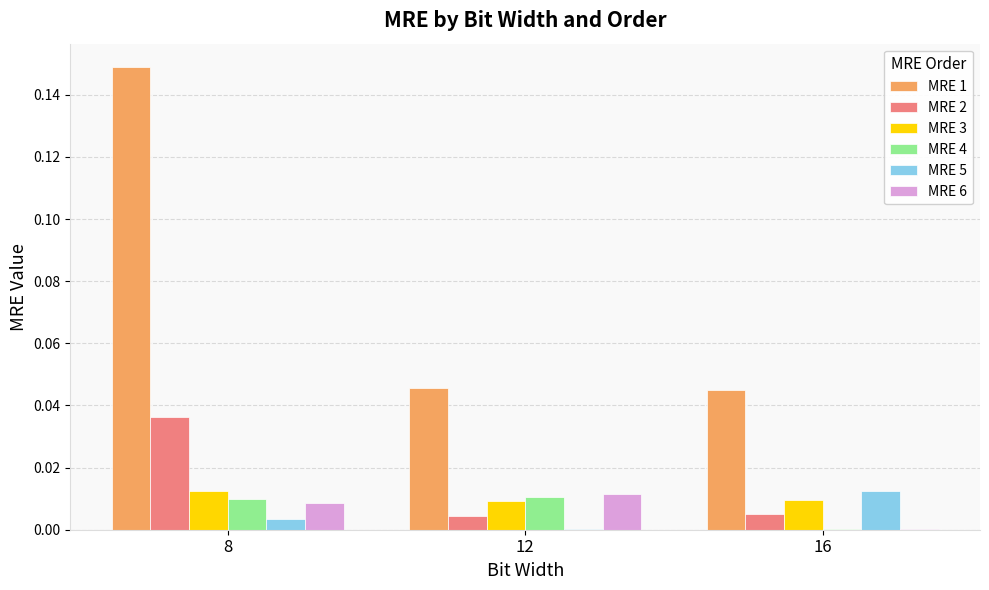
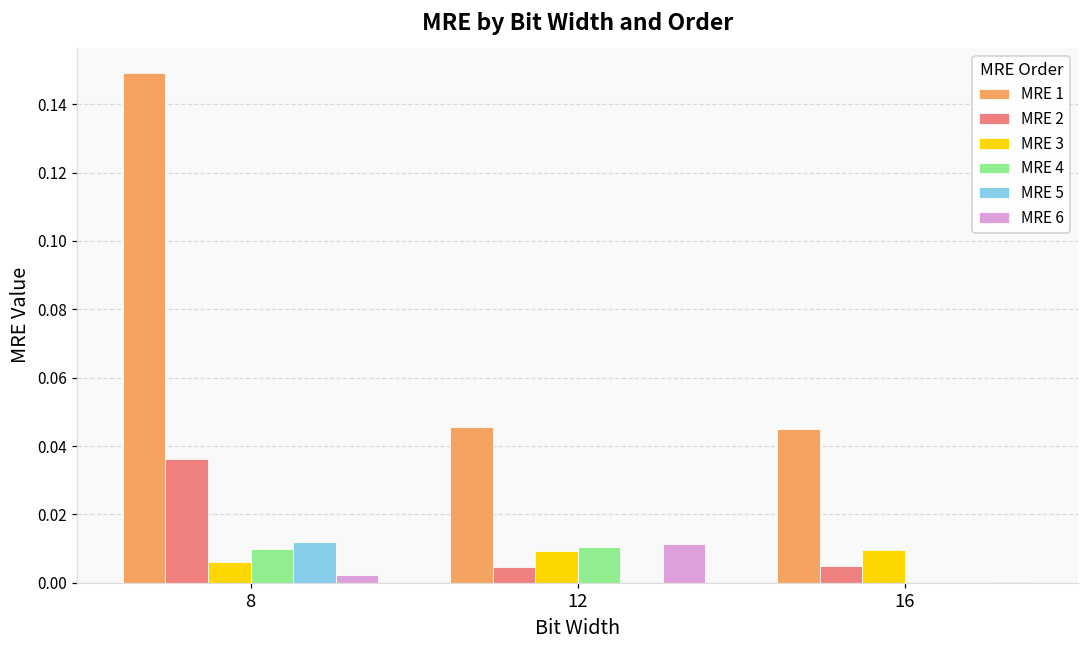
MRE 3, 8: 0.012 -> 0.006
MRE 5, 8: 0.003 -> 0.012
MRE 6, 8: 0.009 -> 0.002
MRE 5, 16: 0.012 -> 0.000
